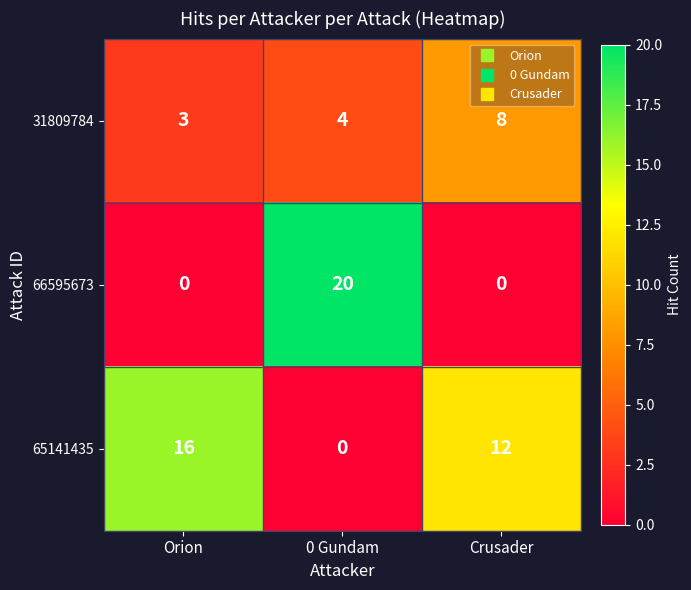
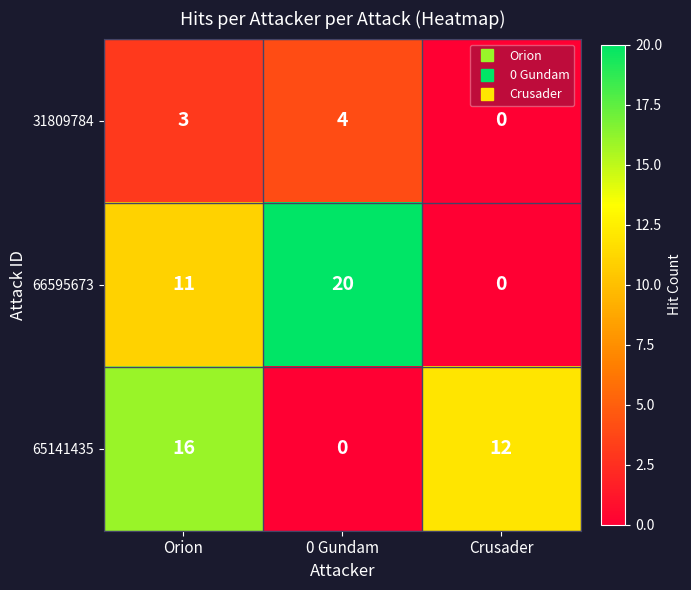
31809784, Crusader: 8 -> 0
66595673, Orion: 0 -> 11
